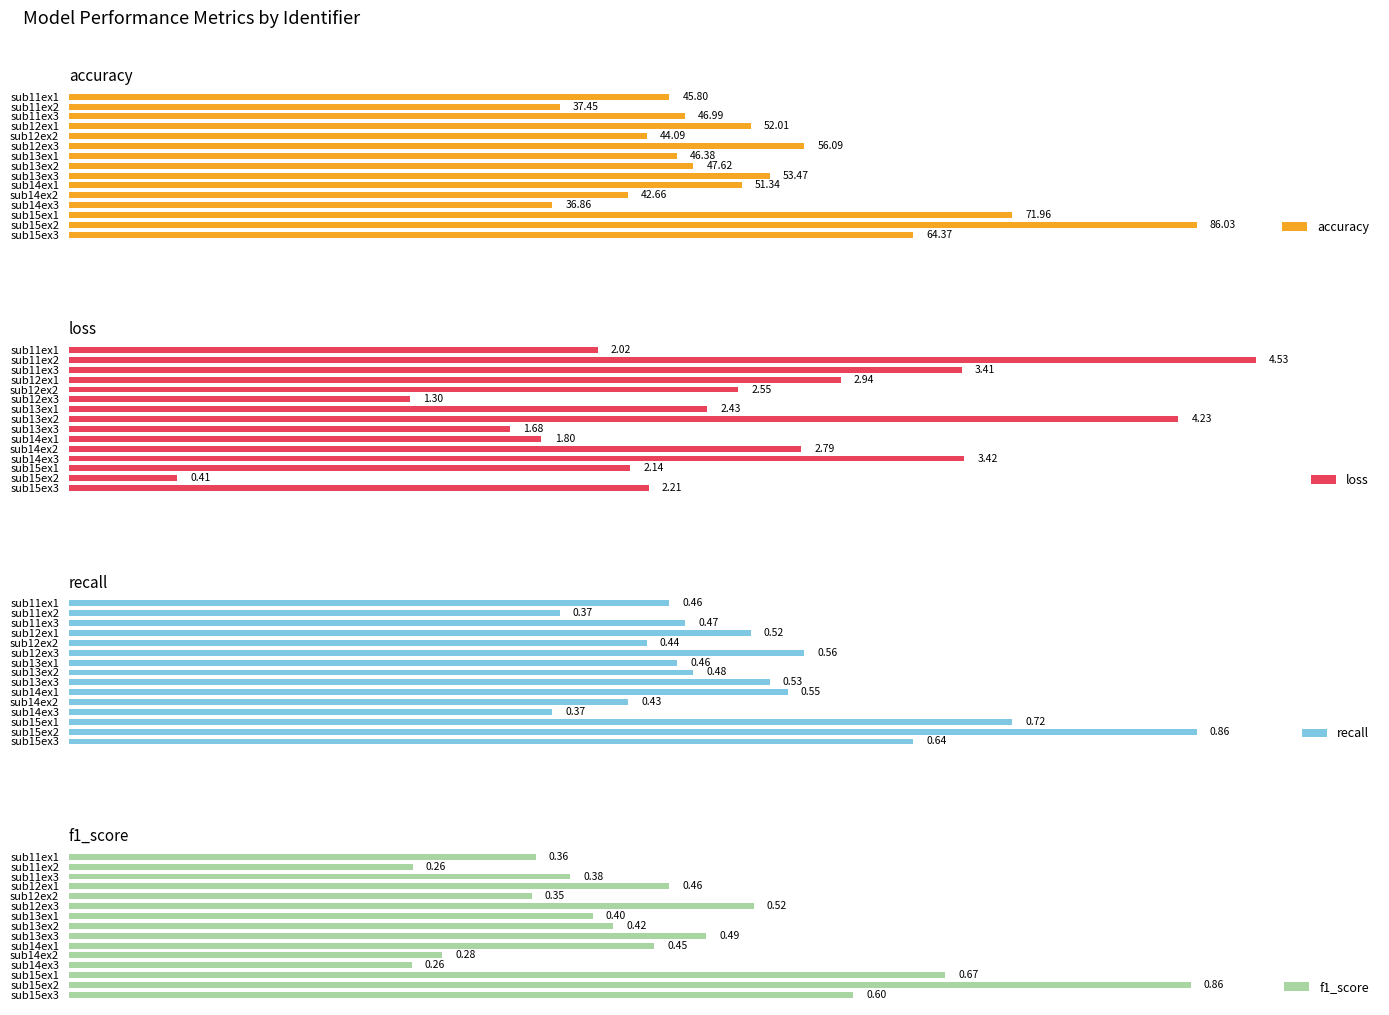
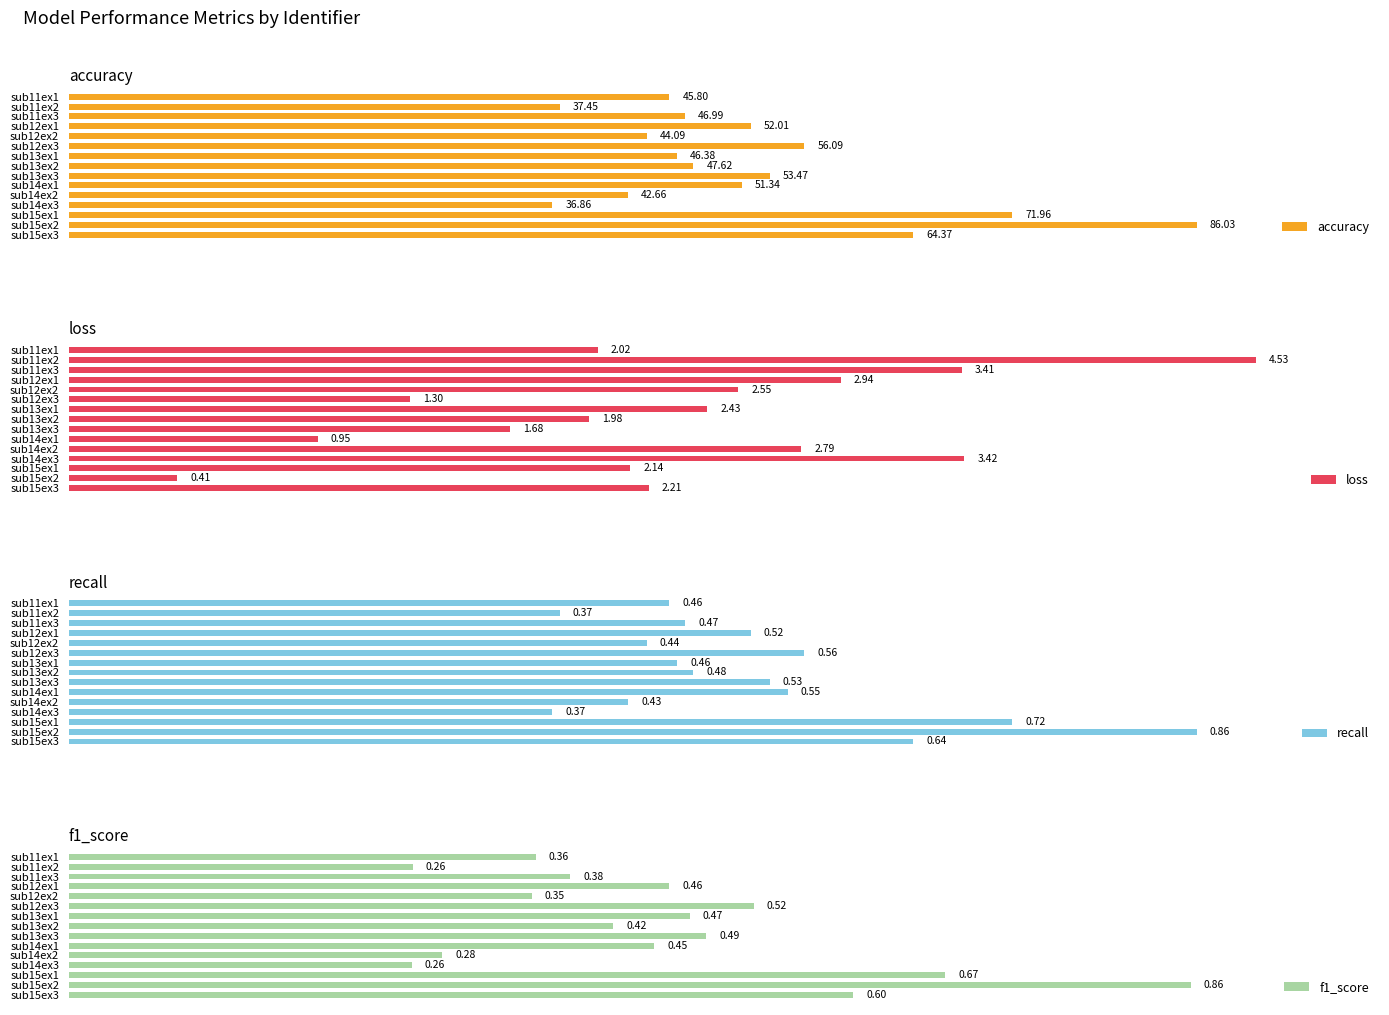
loss, sub13ex2: 4.23 -> 1.98
loss, sub14ex1: 1.80 -> 0.95
f1_score, sub13ex1: 0.40 -> 0.47
